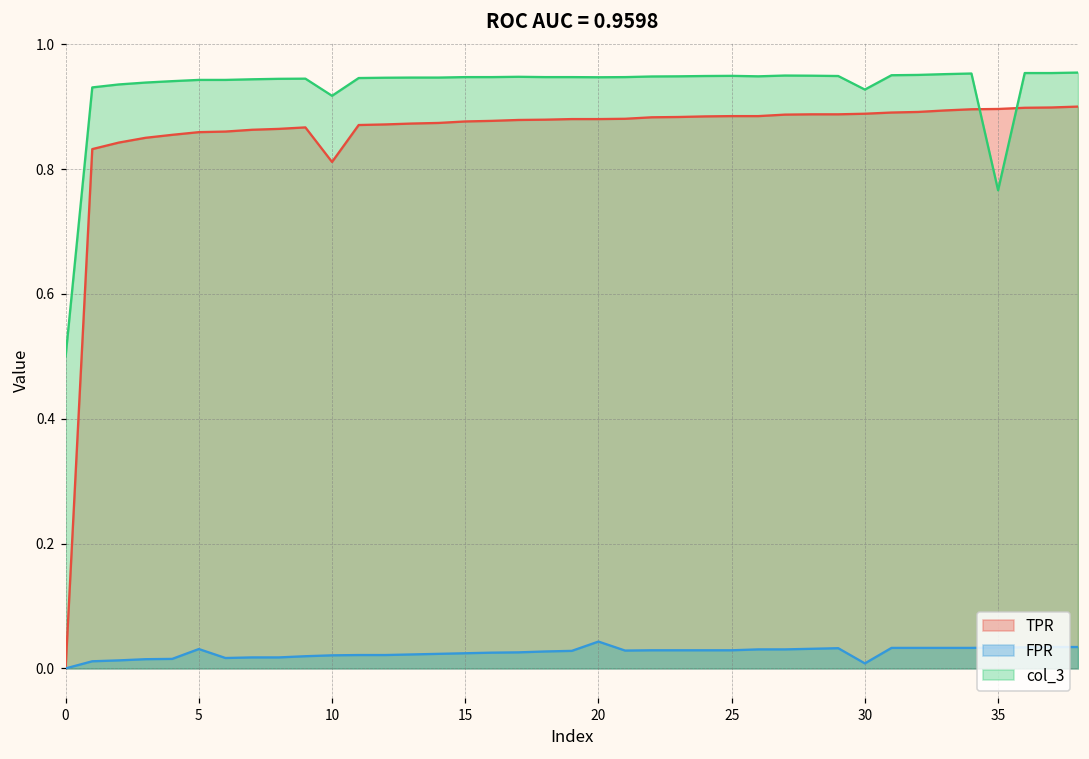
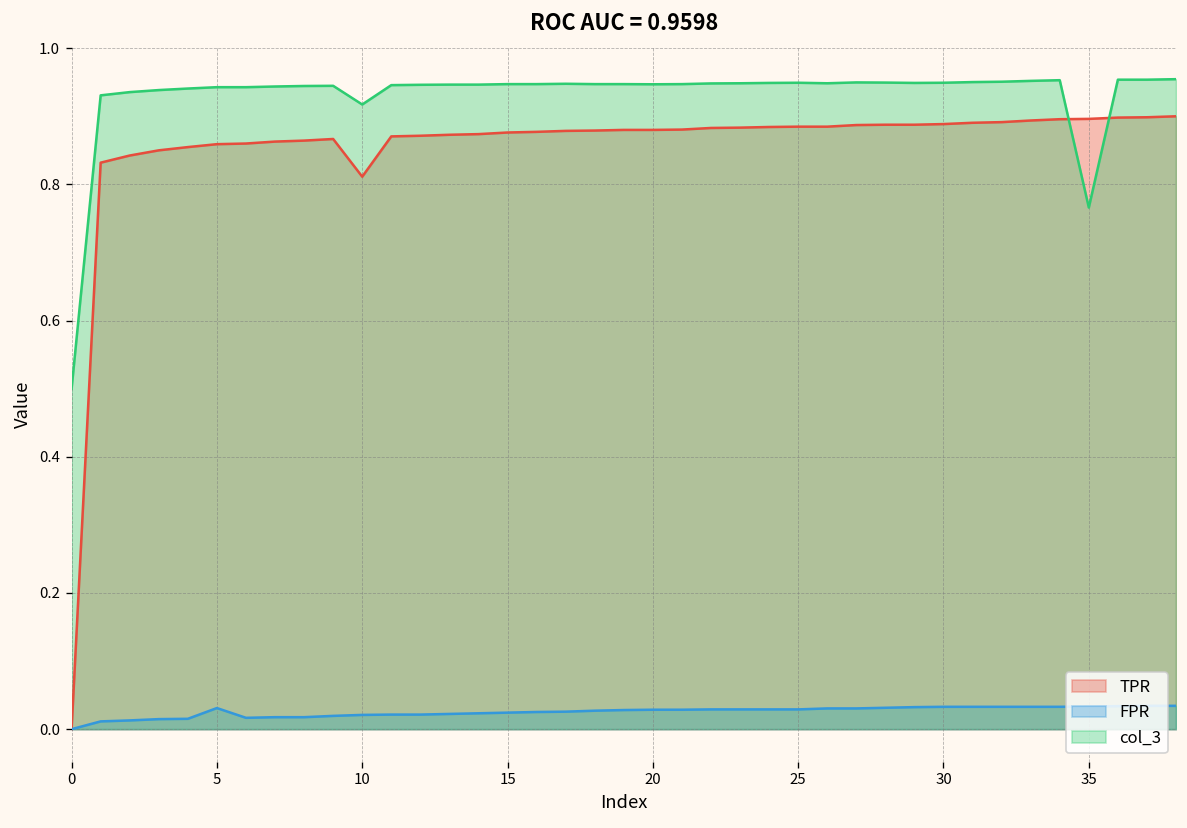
FPR, 20: 0.04 -> 0.03
FPR, 30: 0.01 -> 0.03
col_3, 30: 0.93 -> 0.95
